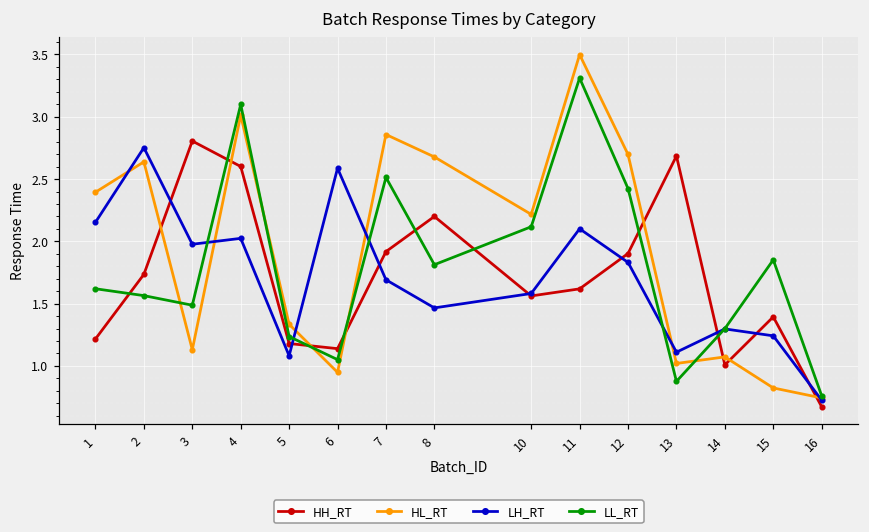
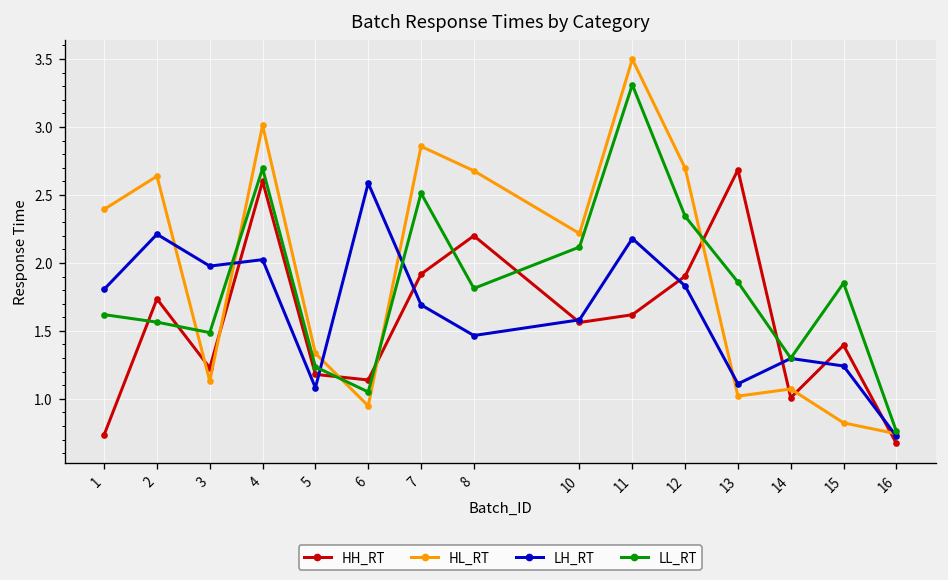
HH_RT, 1: 1.22 -> 0.74
LH_RT, 1: 2.15 -> 1.81
LH_RT, 2: 2.75 -> 2.21
HH_RT, 3: 2.81 -> 1.23
LL_RT, 4: 3.10 -> 2.70
LH_RT, 11: 2.10 -> 2.18
LL_RT, 12: 2.42 -> 2.34
LL_RT, 13: 0.88 -> 1.86
